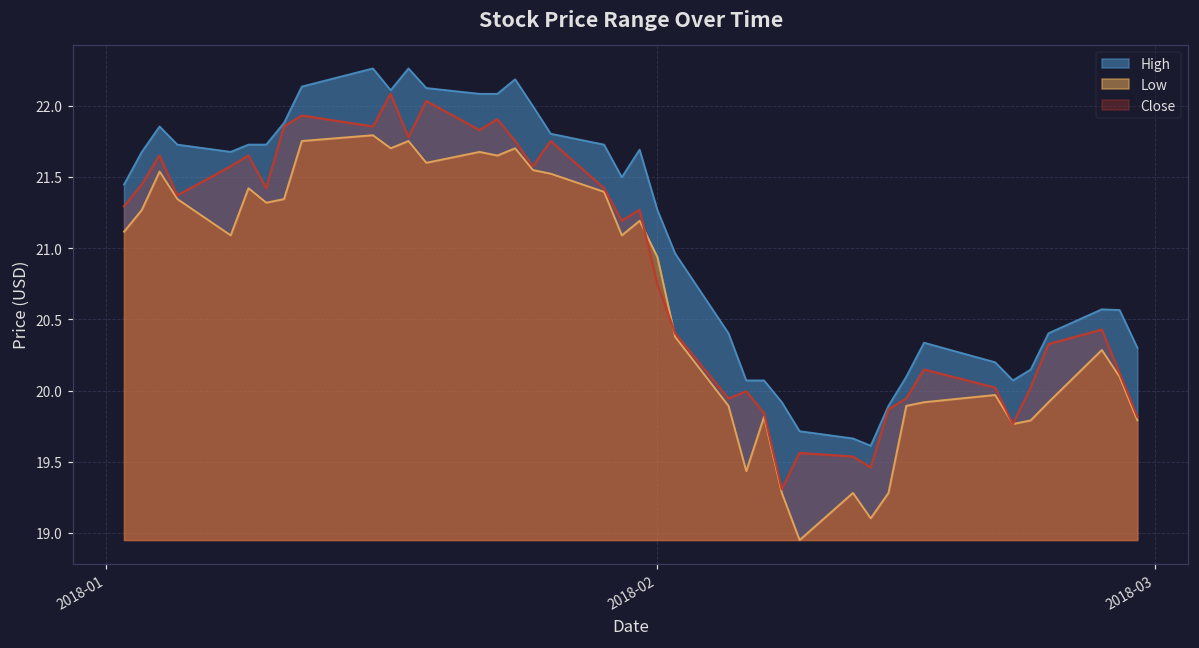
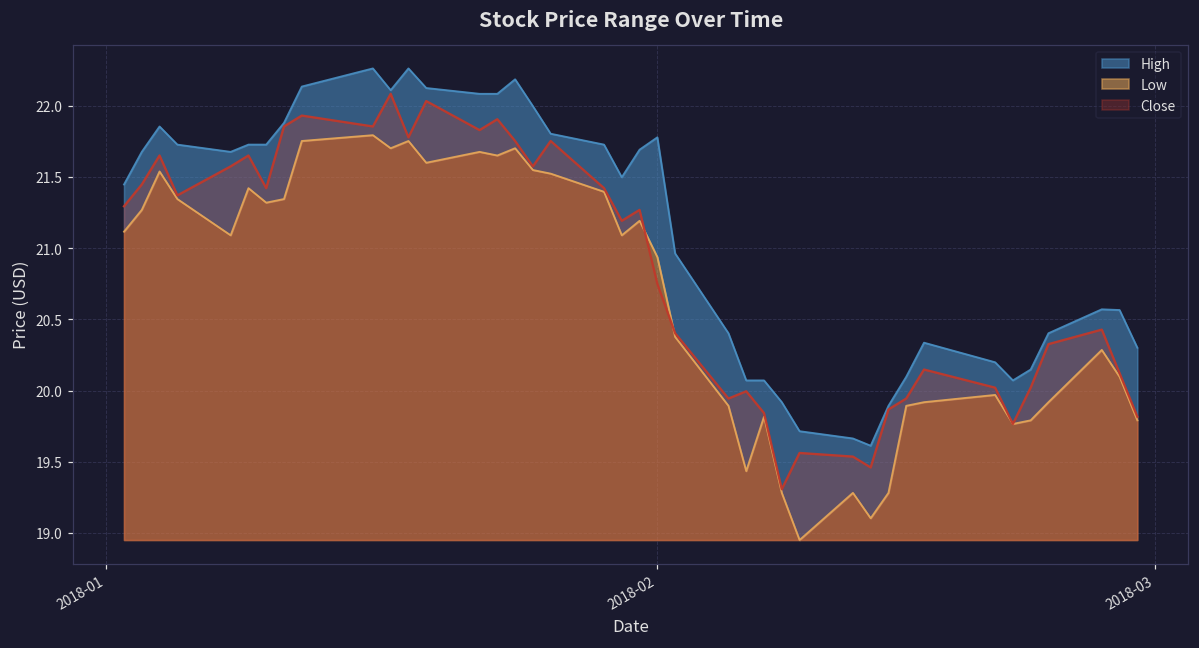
High, 2018-02: 21.27 -> 21.78
